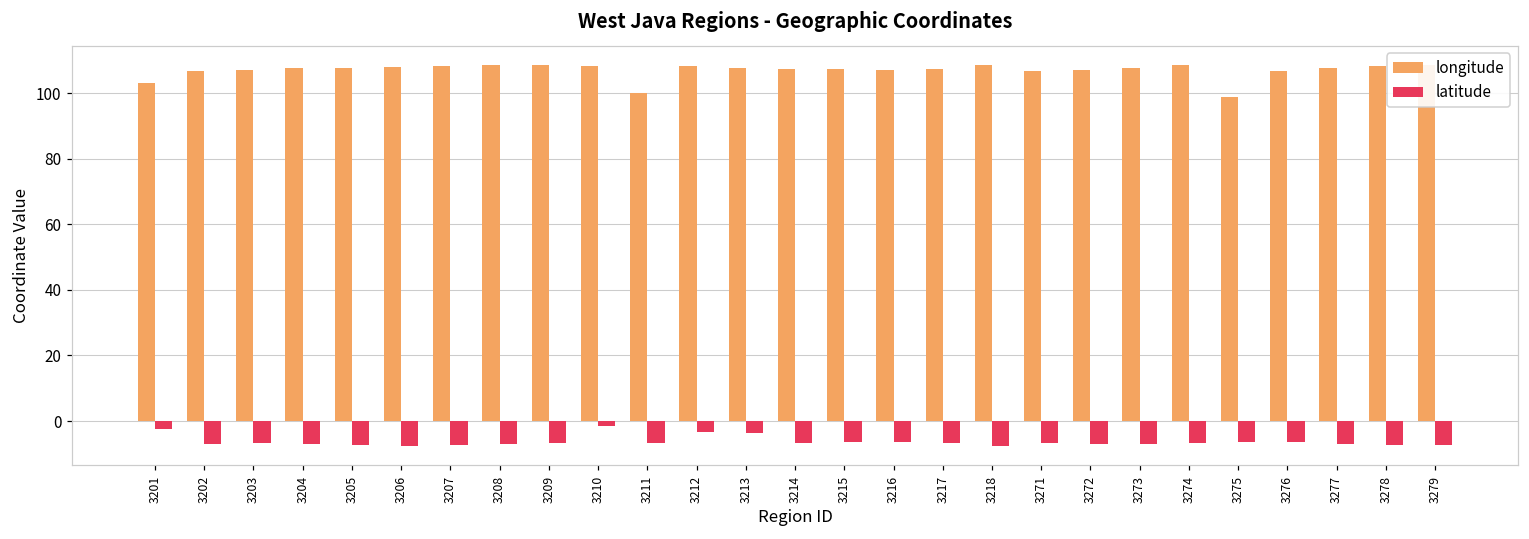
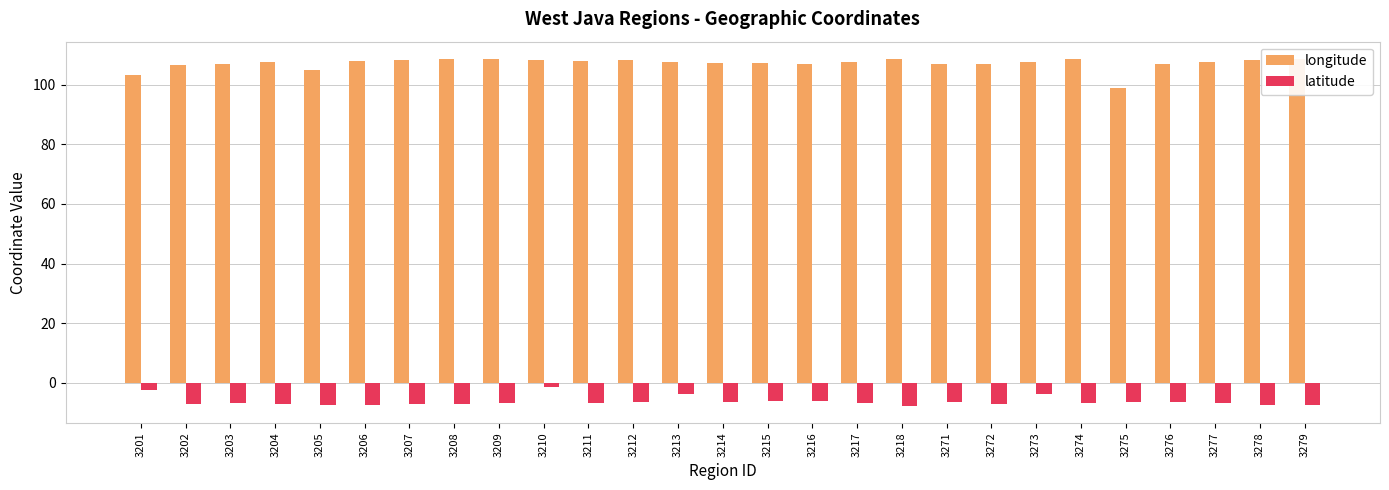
longitude, 3205: 108 -> 105
longitude, 3211: 100 -> 108
latitude, 3212: -3 -> -6
latitude, 3273: -7 -> -4
